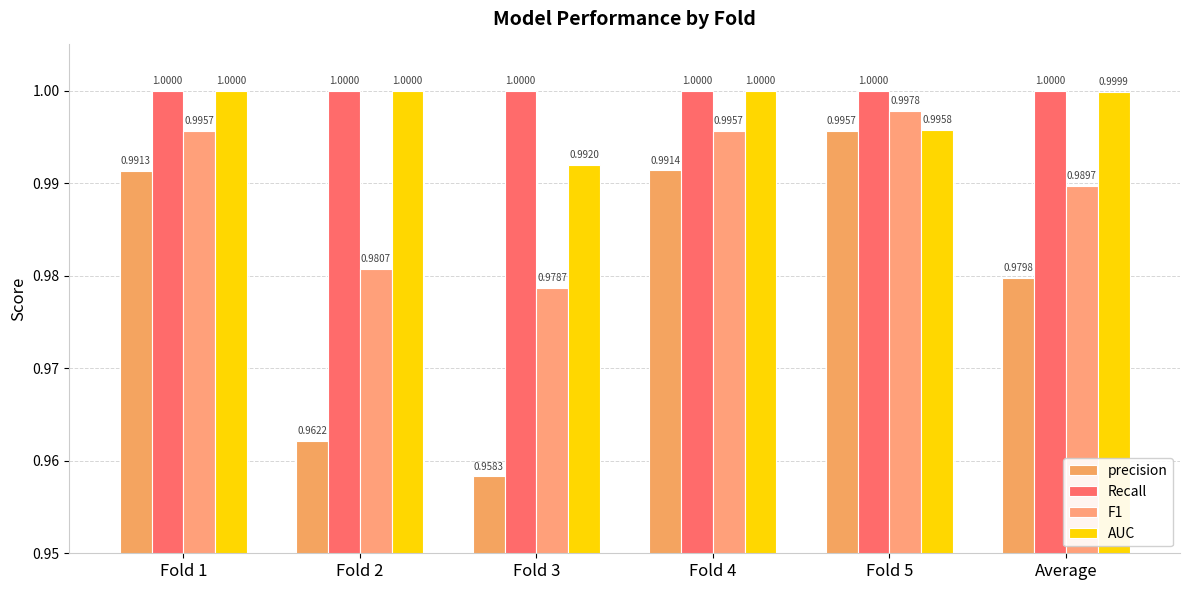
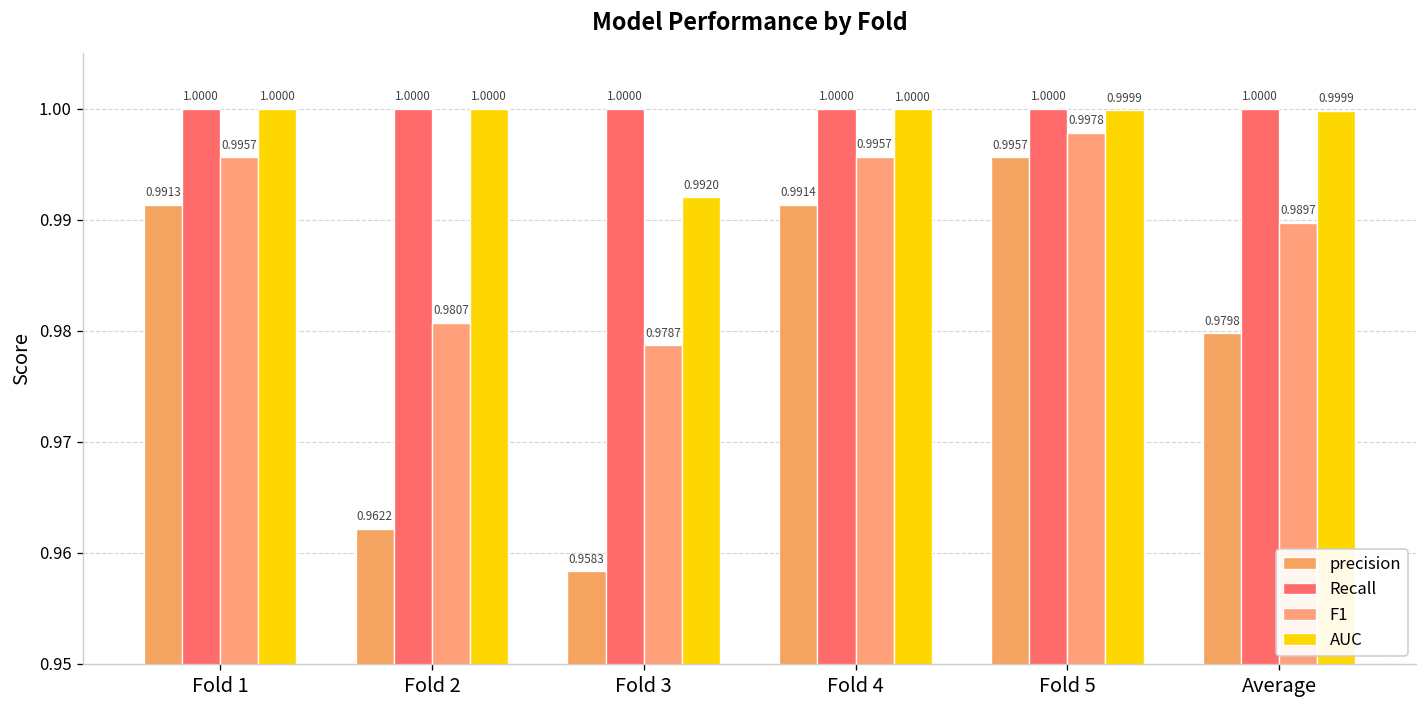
AUC, Fold 5: 0.9958 -> 0.9999
